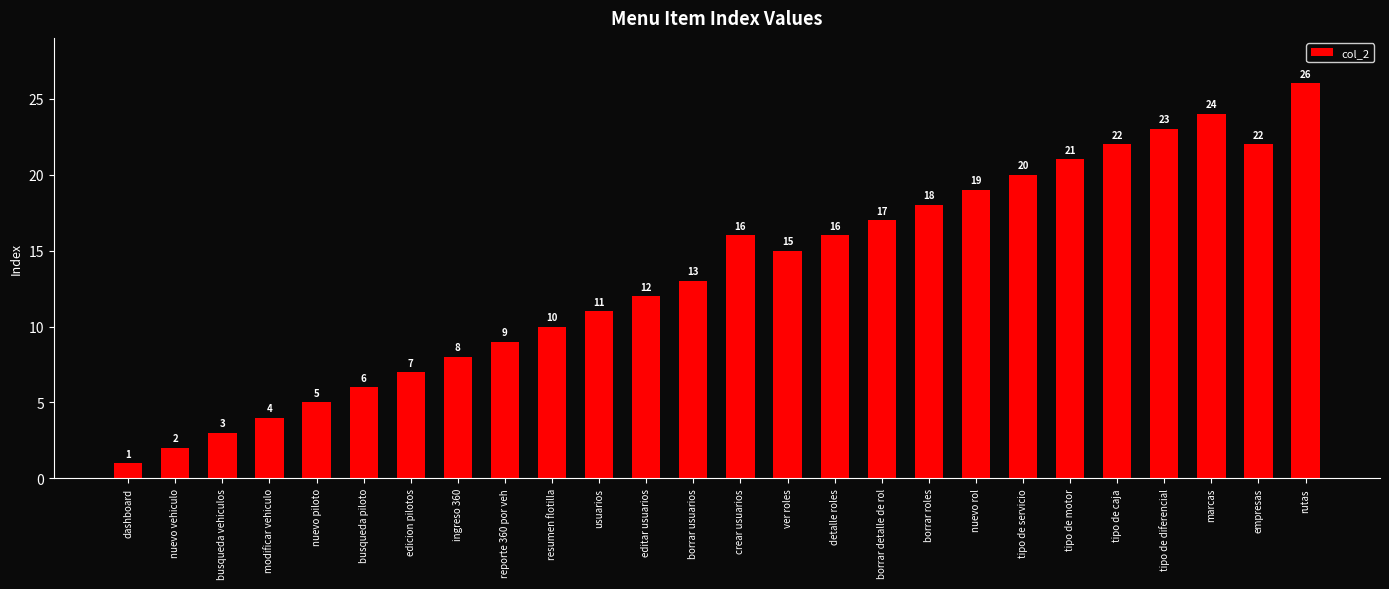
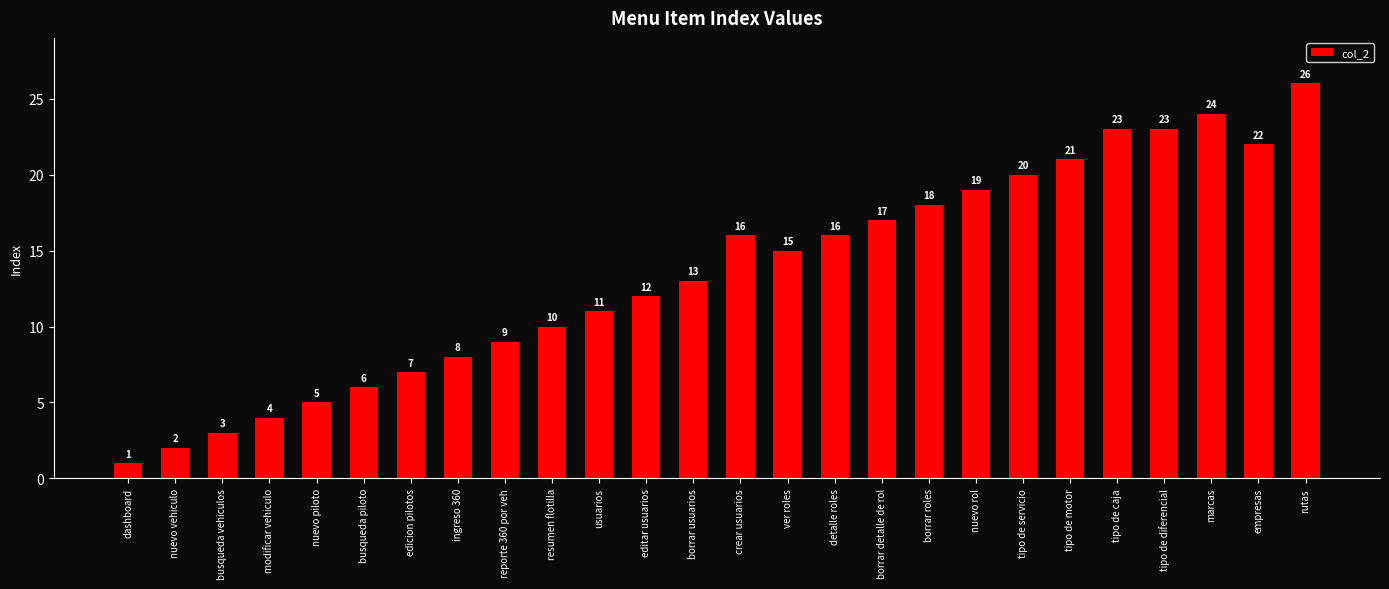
tipo de caja: 22 -> 23
